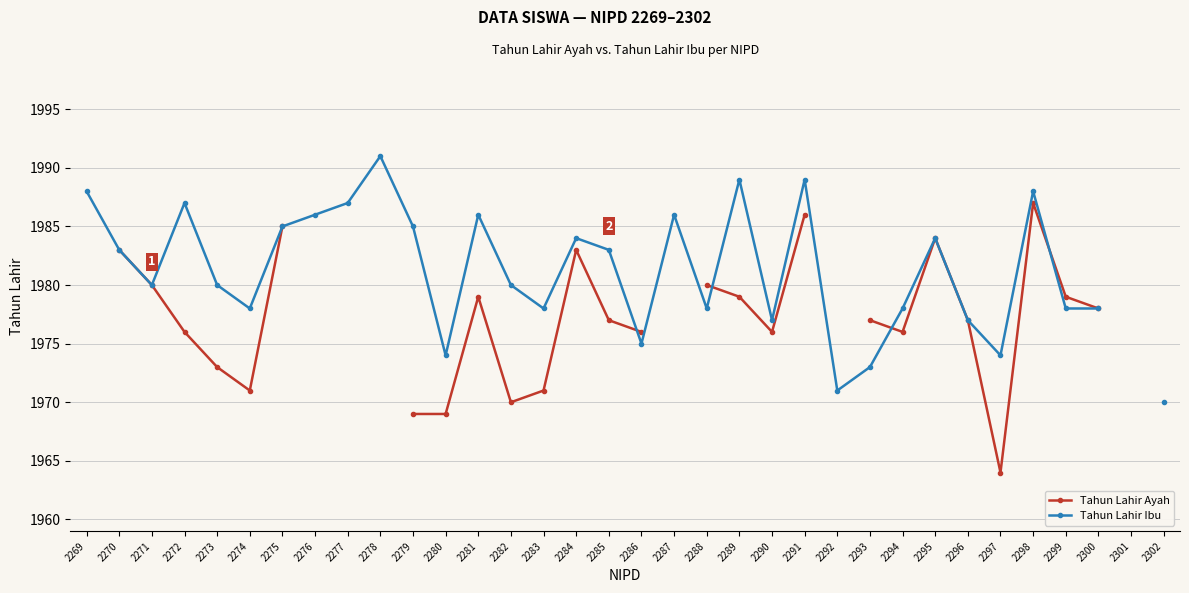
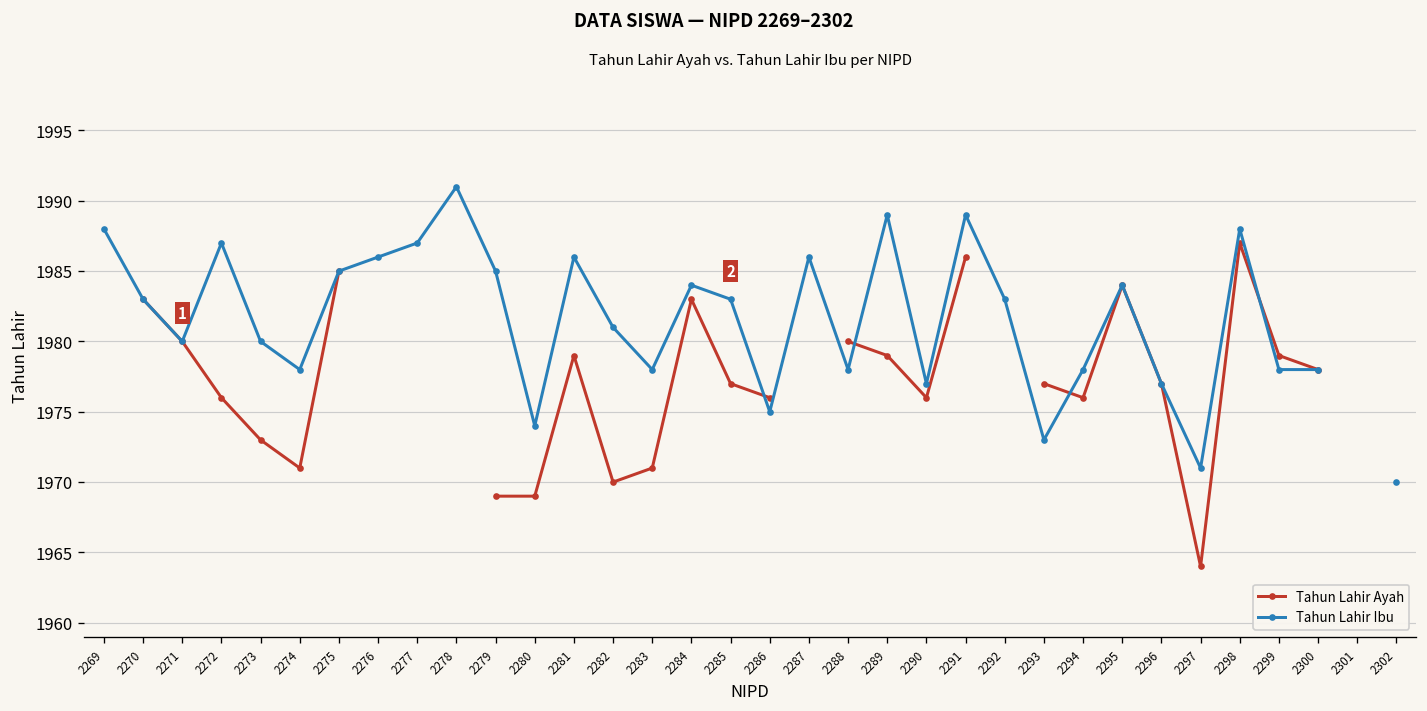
Tahun Lahir Ibu, 2282: 1980 -> 1981
Tahun Lahir Ibu, 2292: 1971 -> 1983
Tahun Lahir Ibu, 2297: 1974 -> 1971
